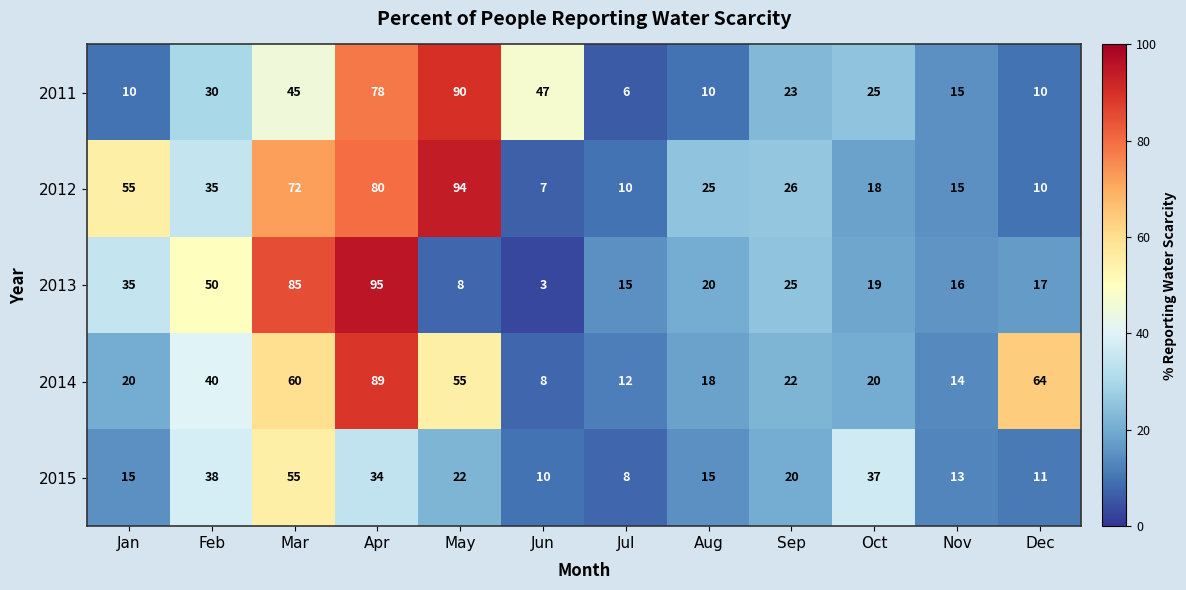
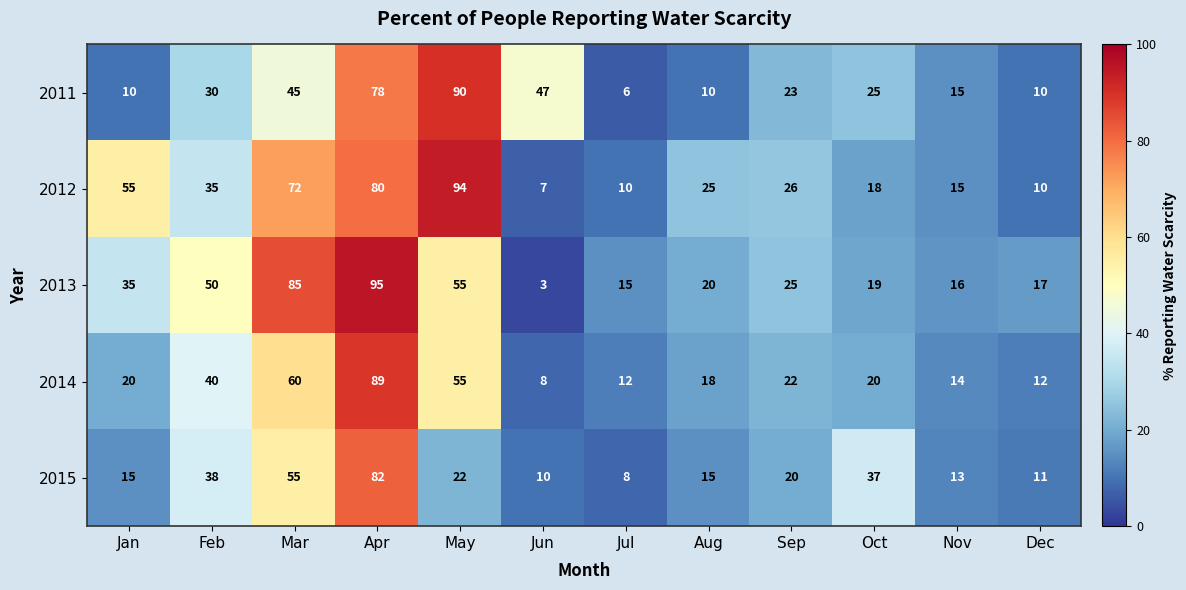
2013, May: 8 -> 55
2014, Dec: 64 -> 12
2015, Apr: 34 -> 82
